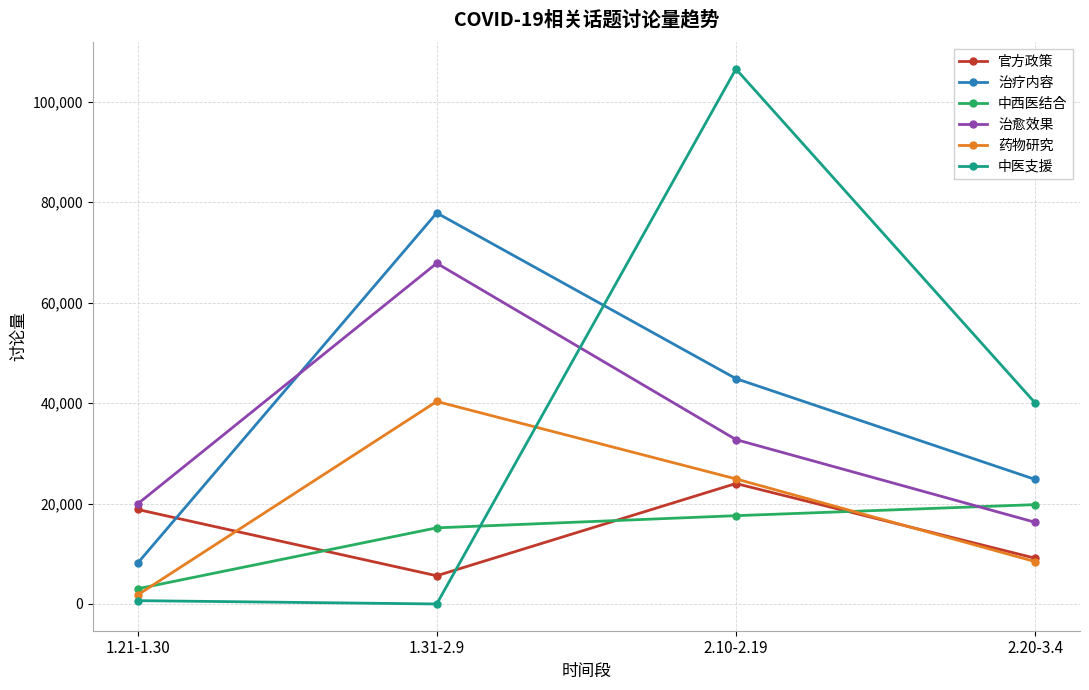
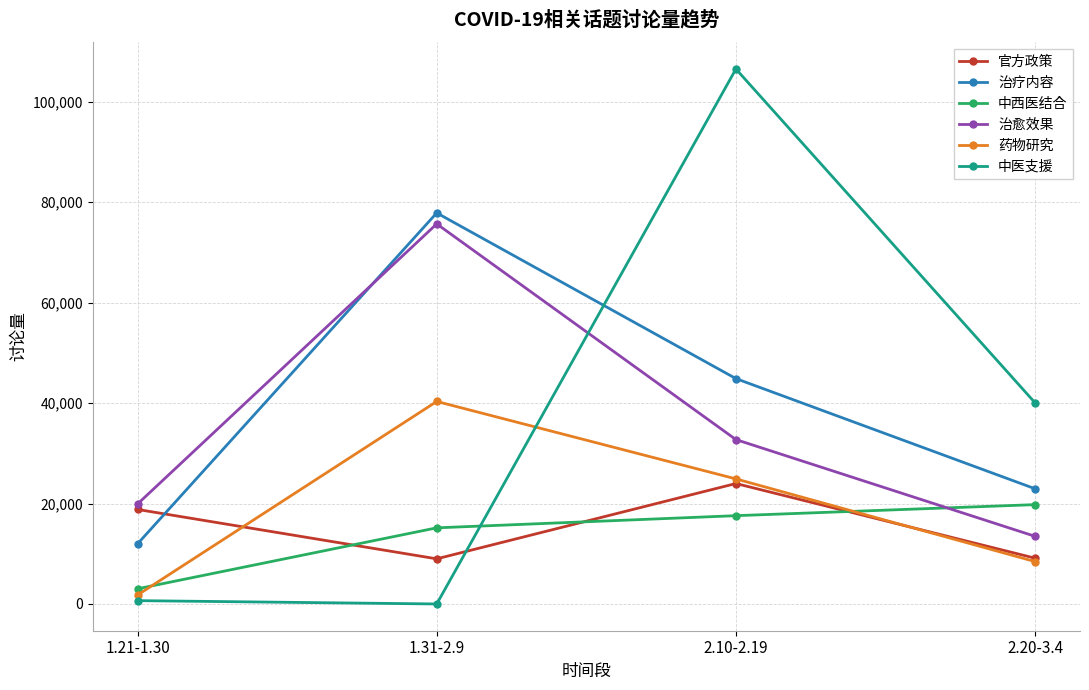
治疗内容, 1.21-1.30: 8,000 -> 12,000
官方政策, 1.31-2.9: 6,000 -> 9,000
治愈效果, 1.31-2.9: 68,000 -> 76,000
治疗内容, 2.20-3.4: 25,000 -> 23,000
治愈效果, 2.20-3.4: 16,000 -> 13,000
